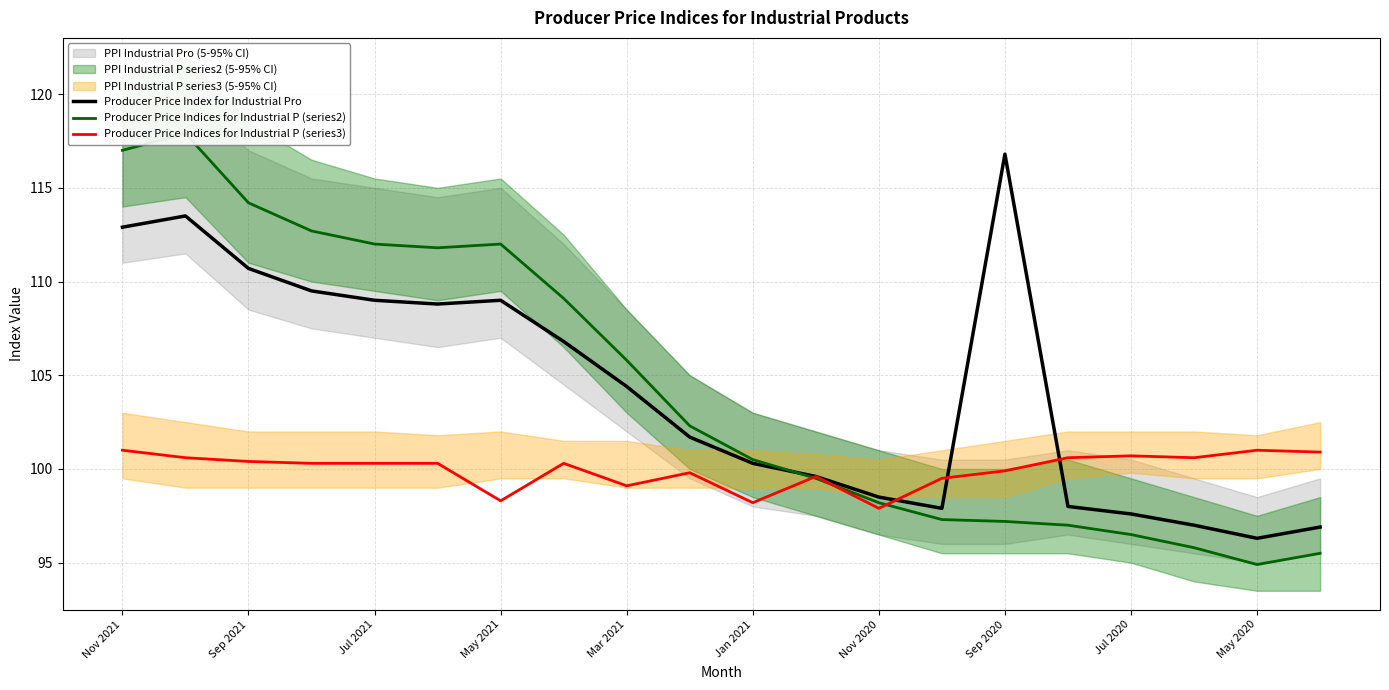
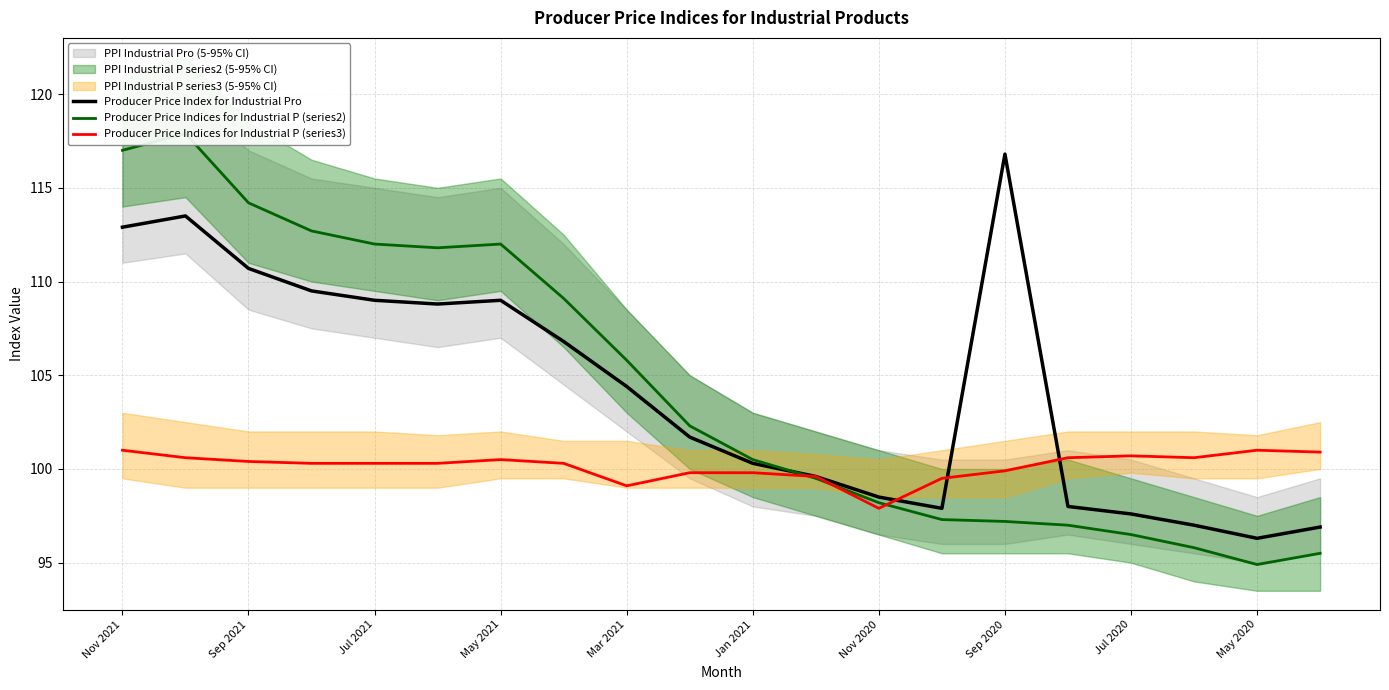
Producer Price Indices for Industrial P (series3), May 2021: 98.3 -> 100.5
Producer Price Indices for Industrial P (series3), Jan 2021: 98.2 -> 99.8
